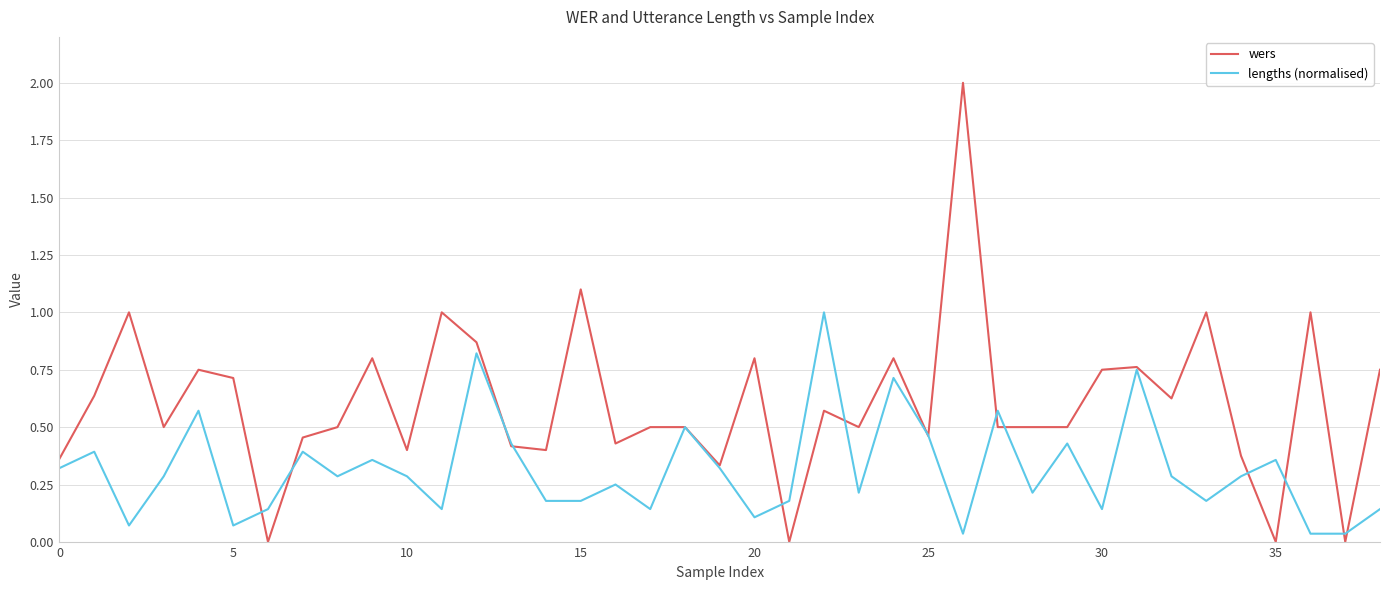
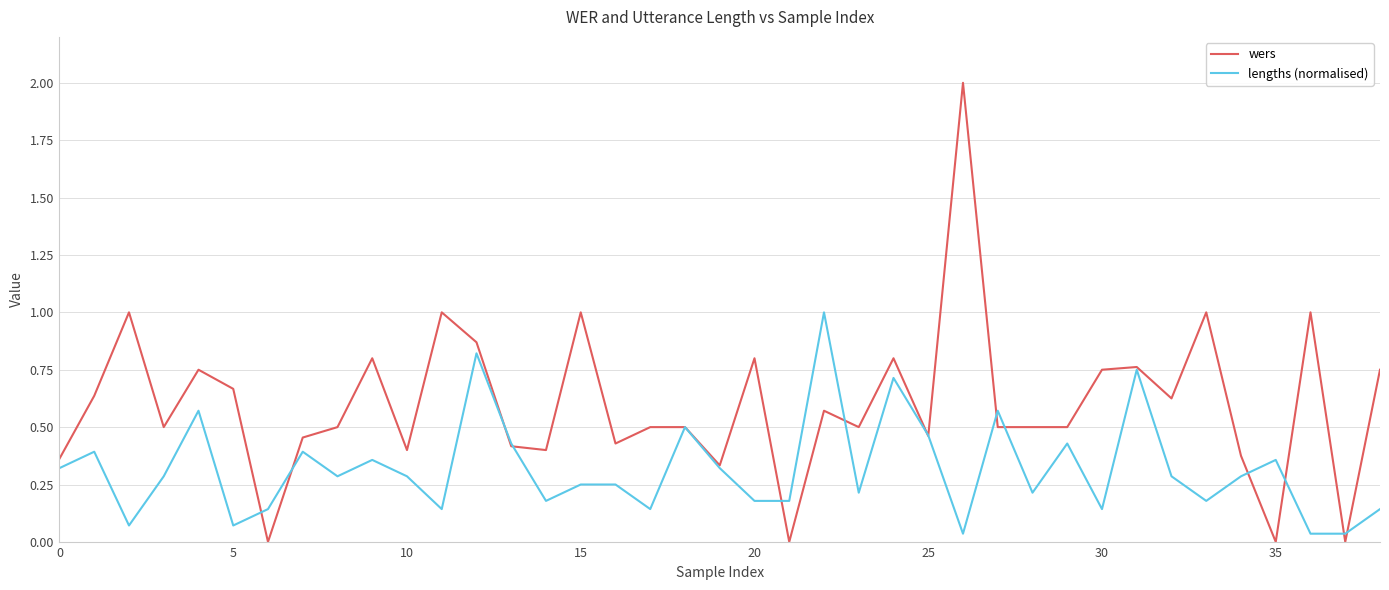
wers, 5: 0.71 -> 0.67
wers, 15: 1.1 -> 1.0
lengths (normalised), 15: 0.18 -> 0.25
lengths (normalised), 20: 0.11 -> 0.18
